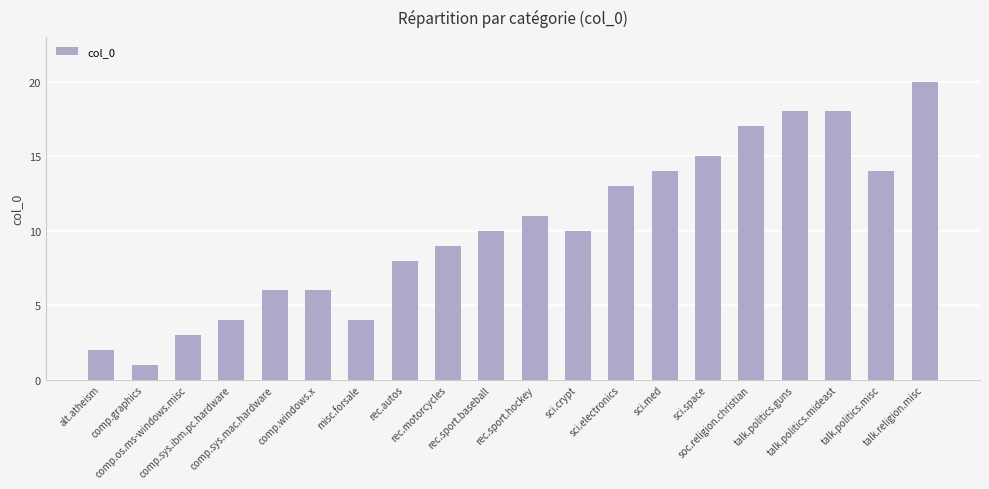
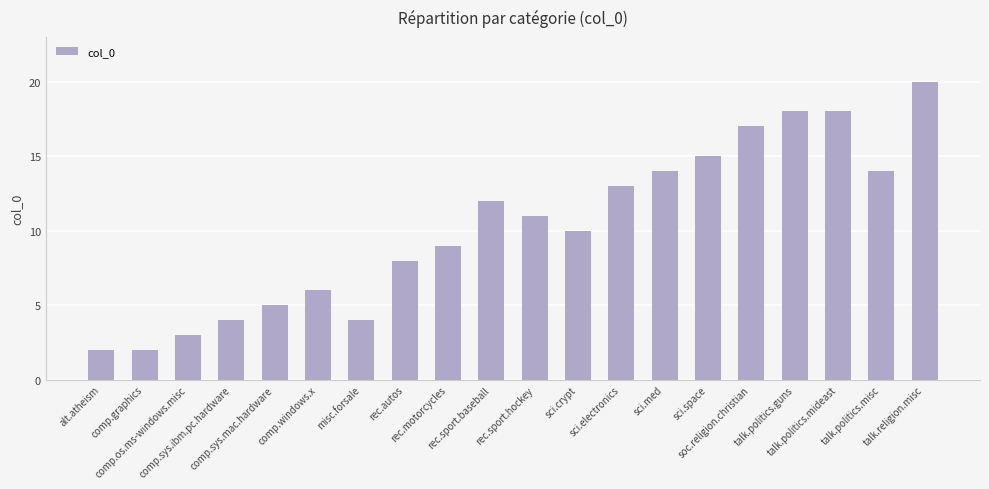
comp.graphics: 1 -> 2
comp.sys.mac.hardware: 6 -> 5
rec.sport.baseball: 10 -> 12
